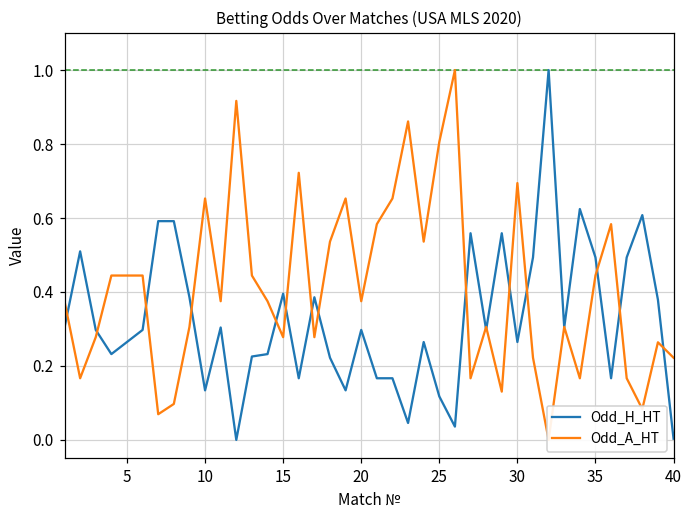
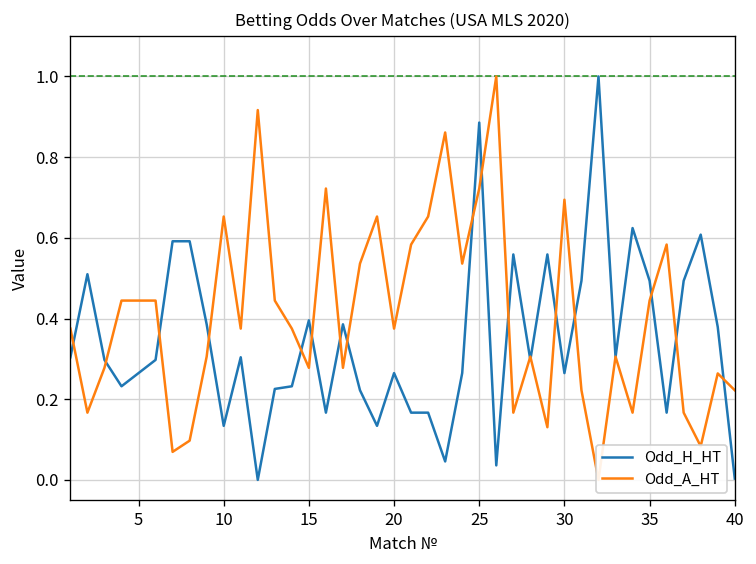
Odd_H_HT, 20: 0.30 -> 0.26
Odd_H_HT, 25: 0.12 -> 0.89
Odd_A_HT, 25: 0.81 -> 0.72
